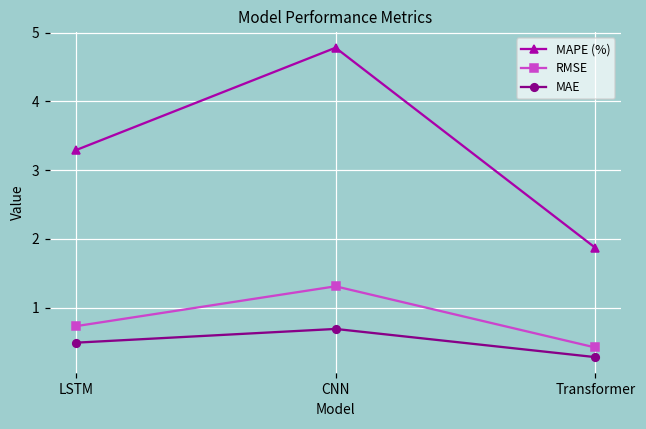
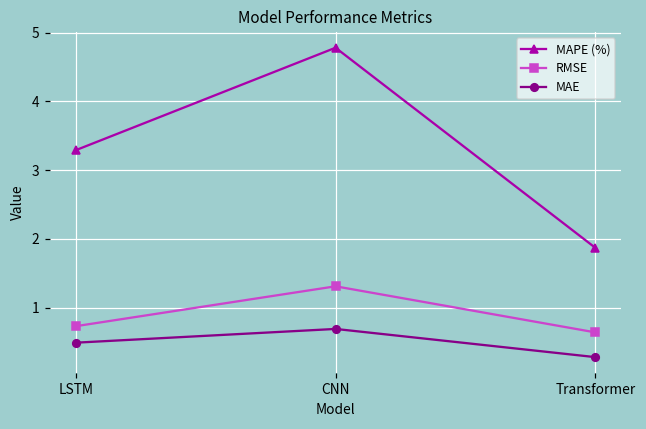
RMSE, Transformer: 0.4 -> 0.6
